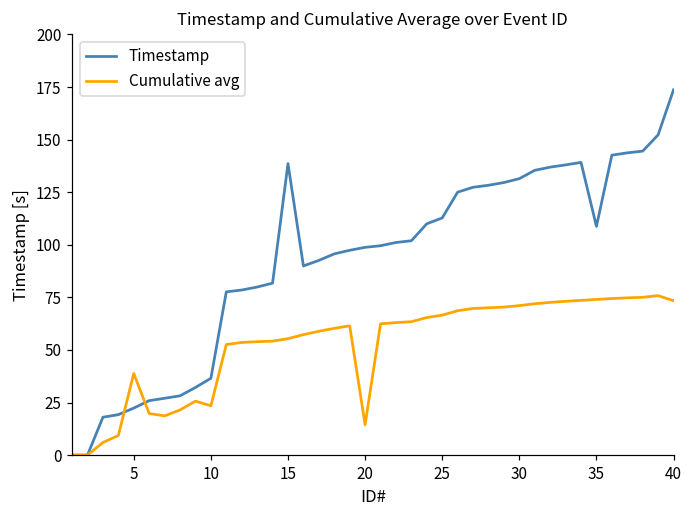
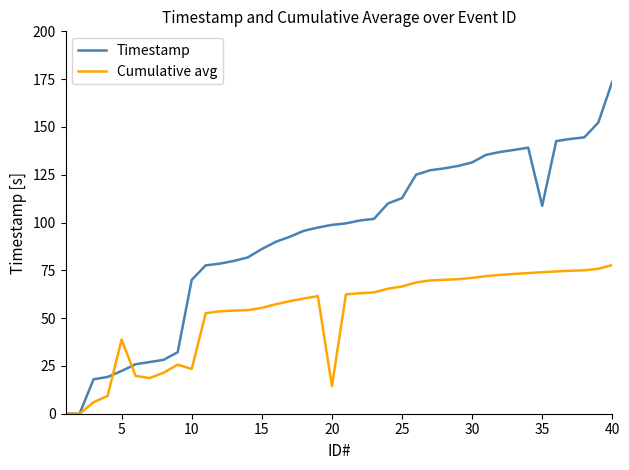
Timestamp, 10: 37 -> 70
Timestamp, 15: 139 -> 86
Cumulative avg, 40: 73 -> 78
